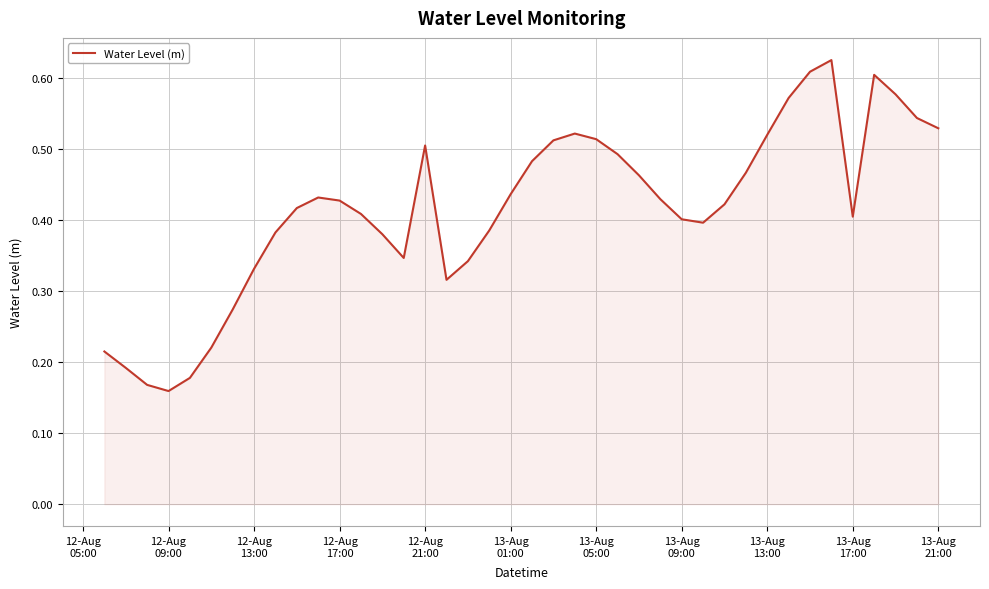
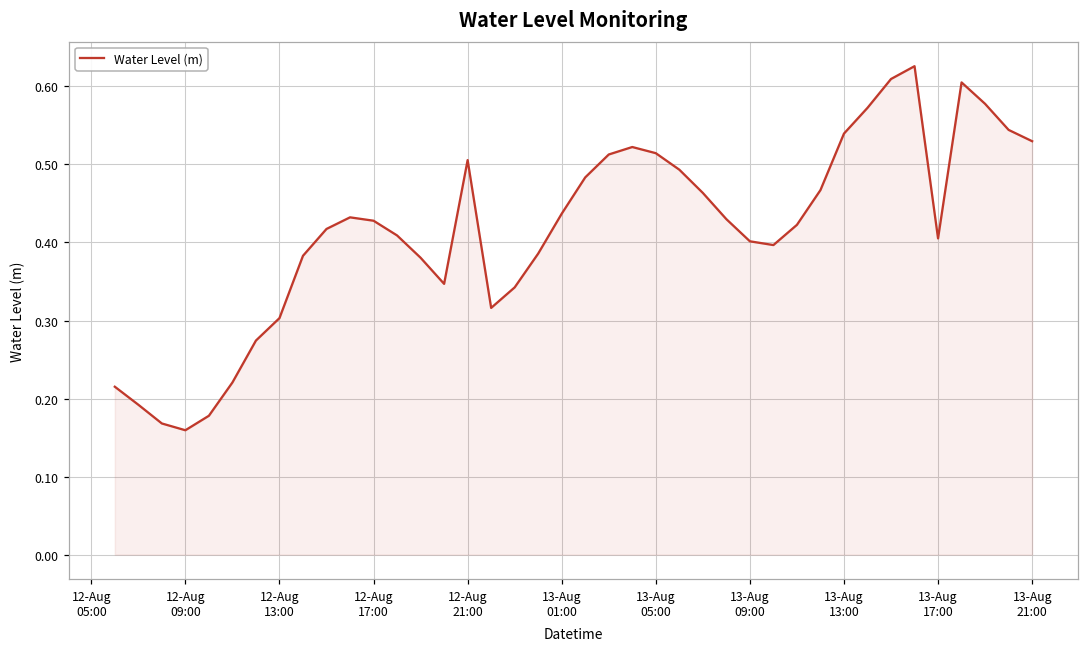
12-Aug 13:00: 0.33 -> 0.30
13-Aug 13:00: 0.52 -> 0.54
